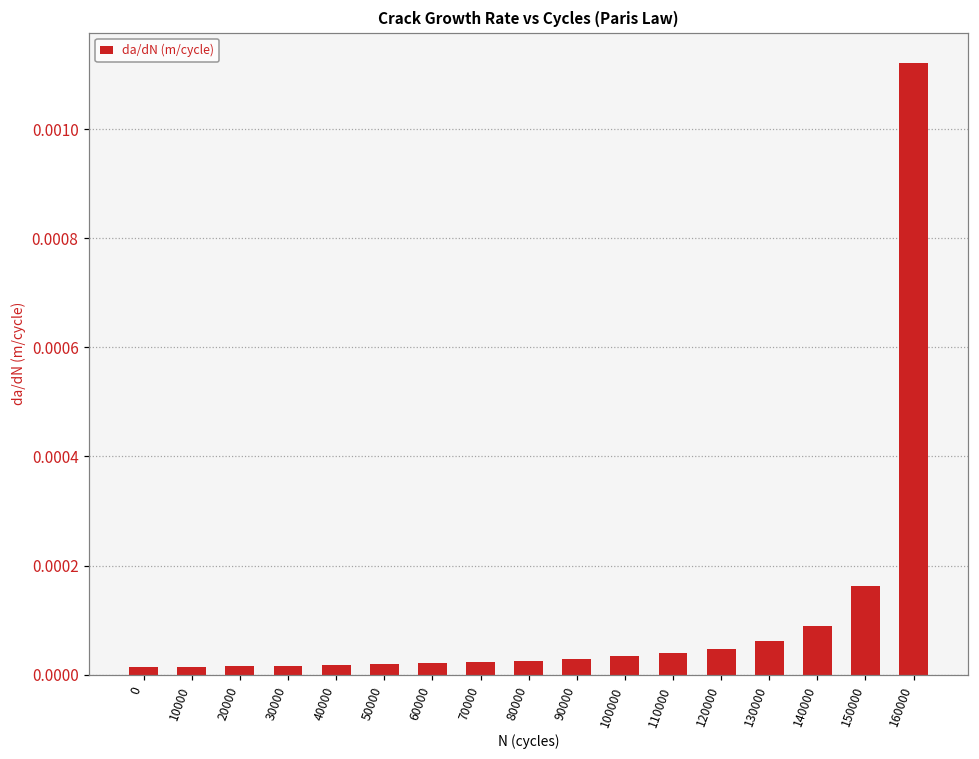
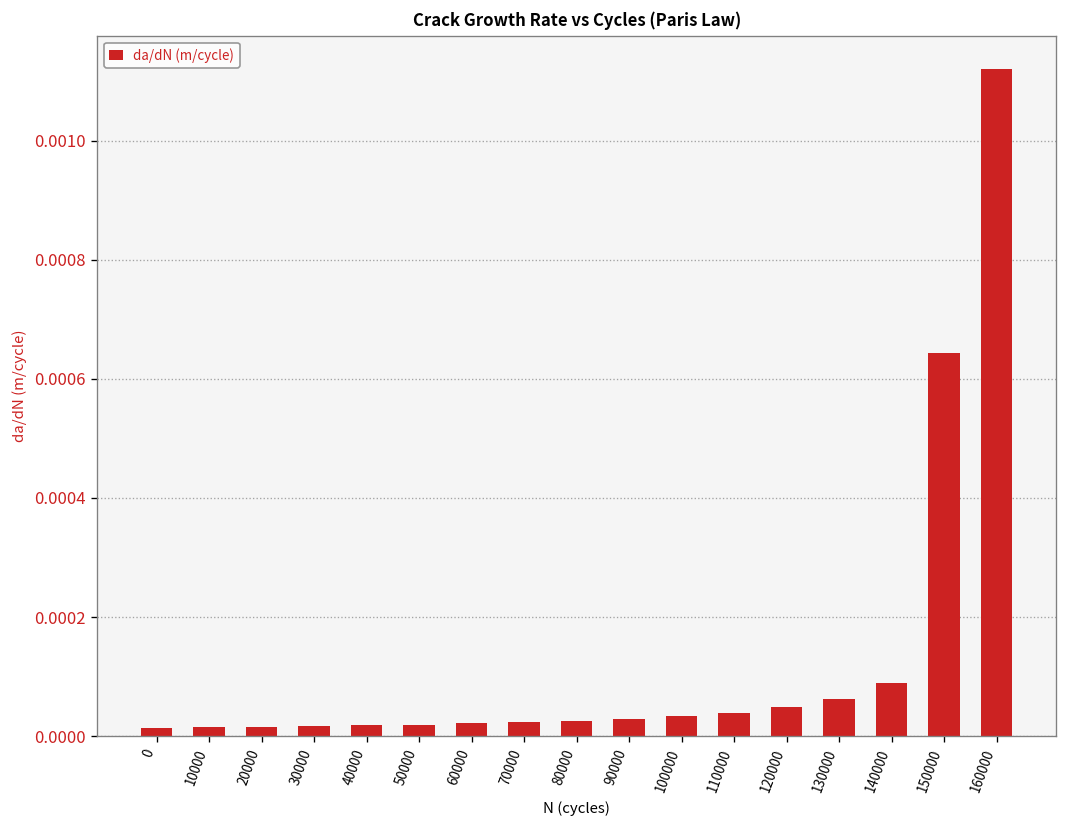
150000: 0.00016 -> 0.00064
